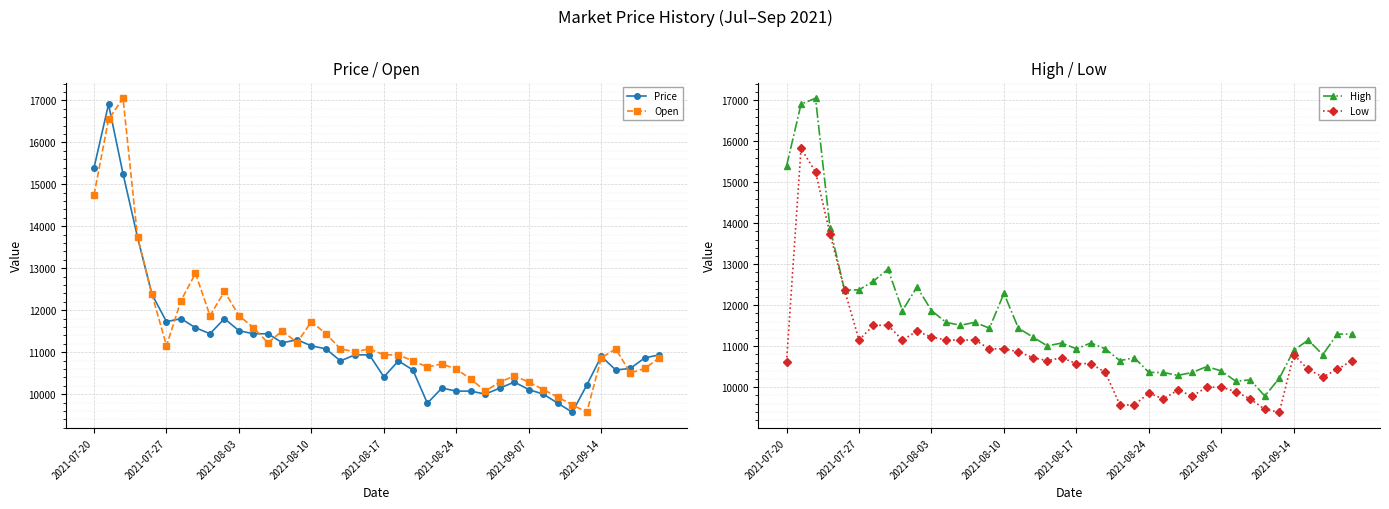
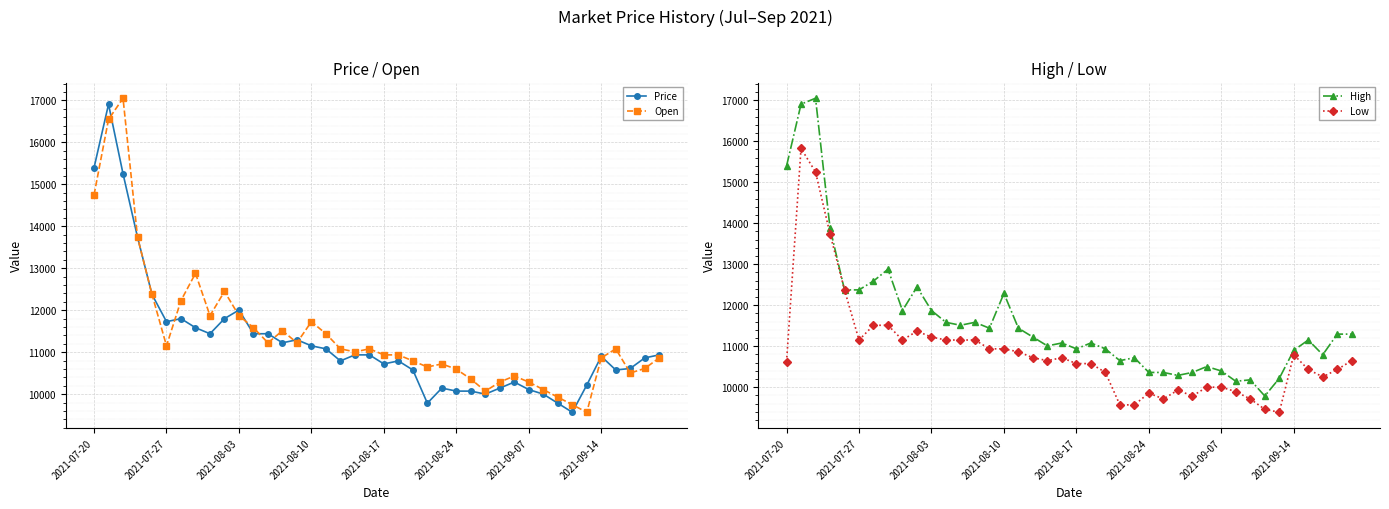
Price / Open, Price, 2021-08-03: 11500 -> 12000
Price / Open, Price, 2021-08-17: 10400 -> 10700
